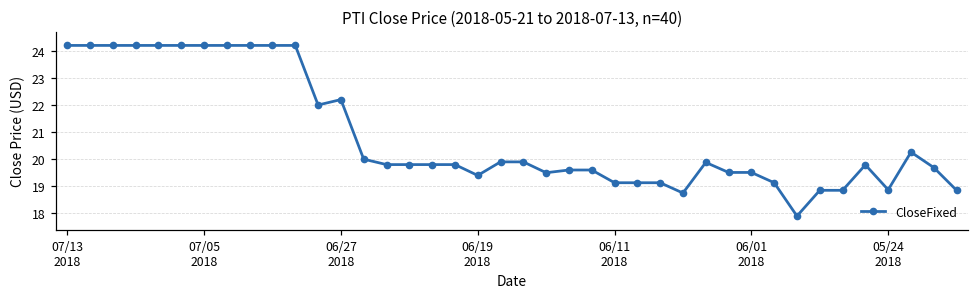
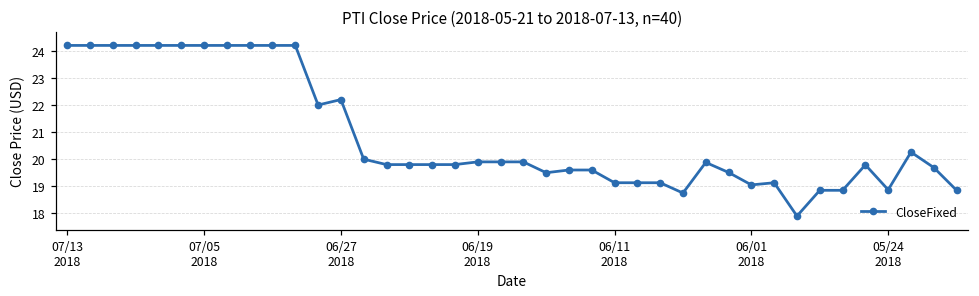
06/19 2018: 19.4 -> 19.9
06/01 2018: 19.5 -> 19.1
